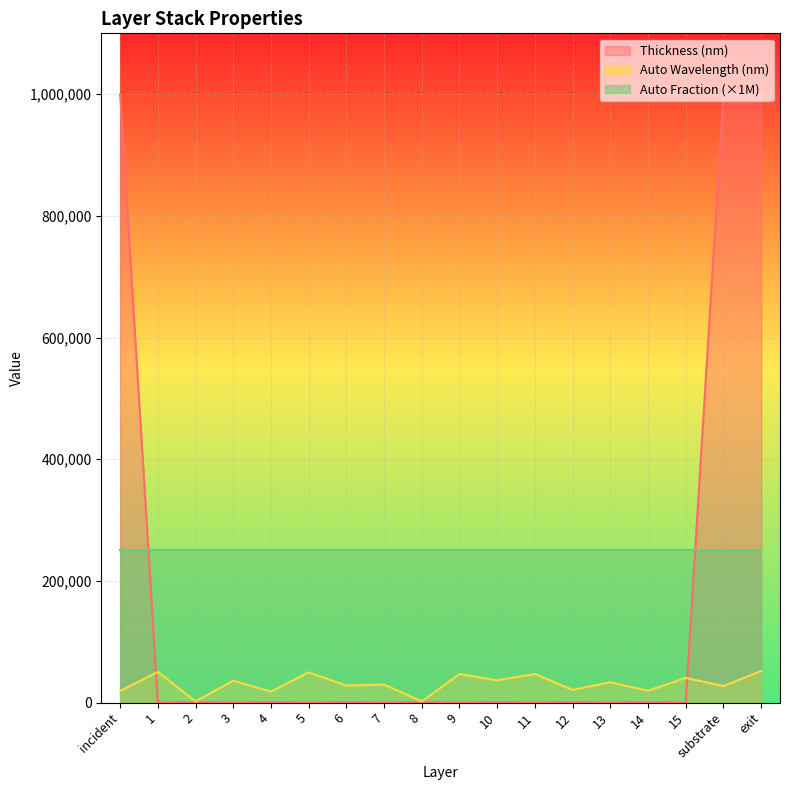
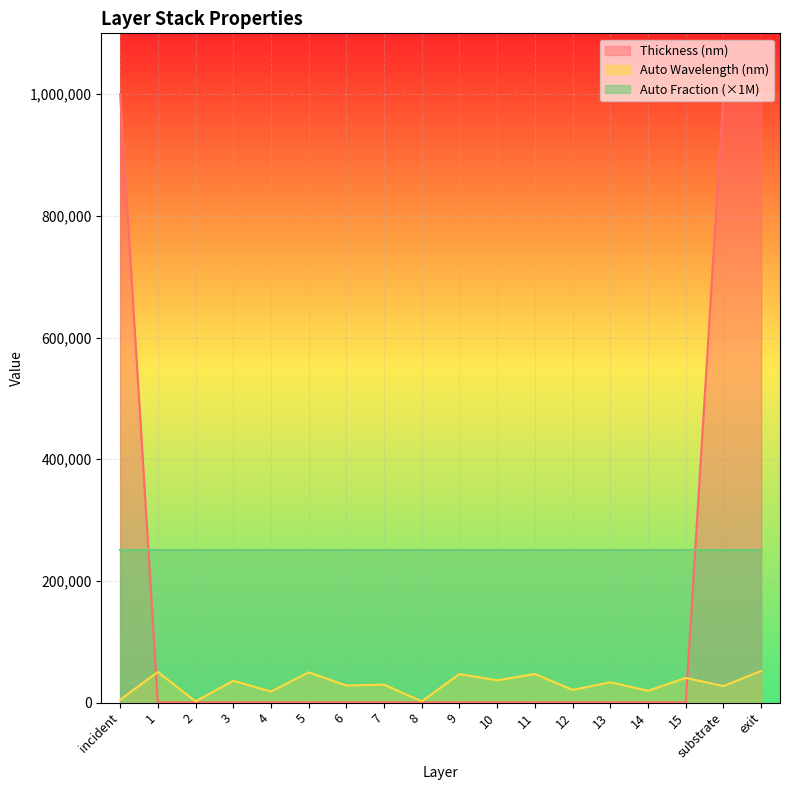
Auto Wavelength (nm), incident: 20,000 -> 0
